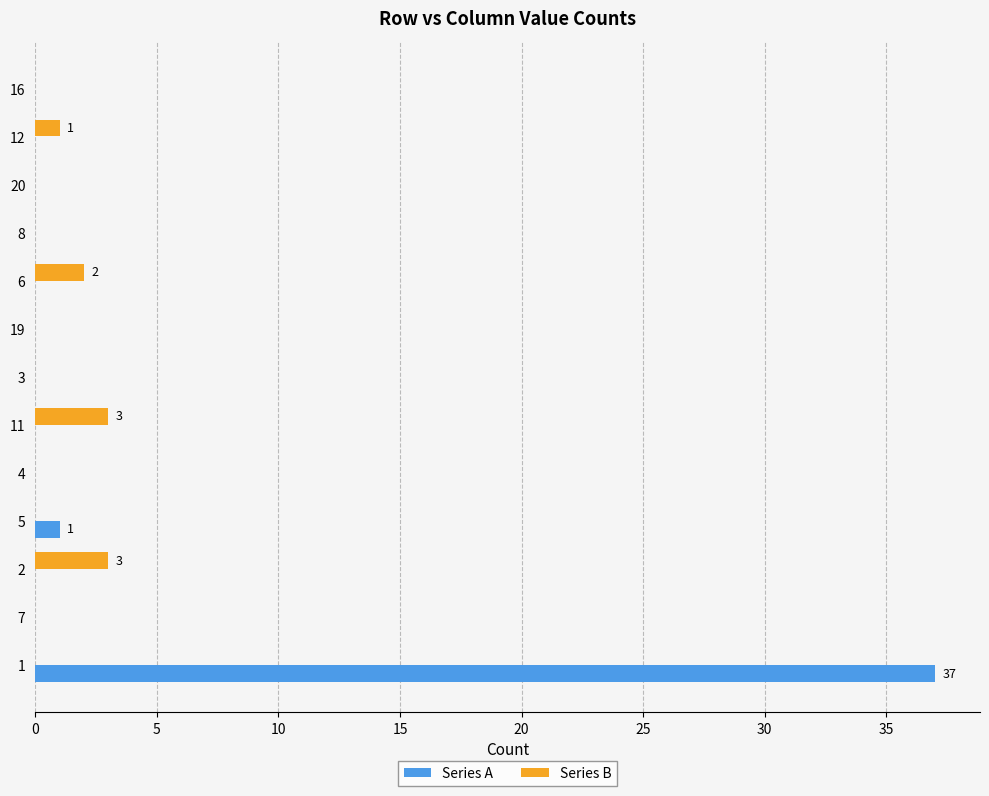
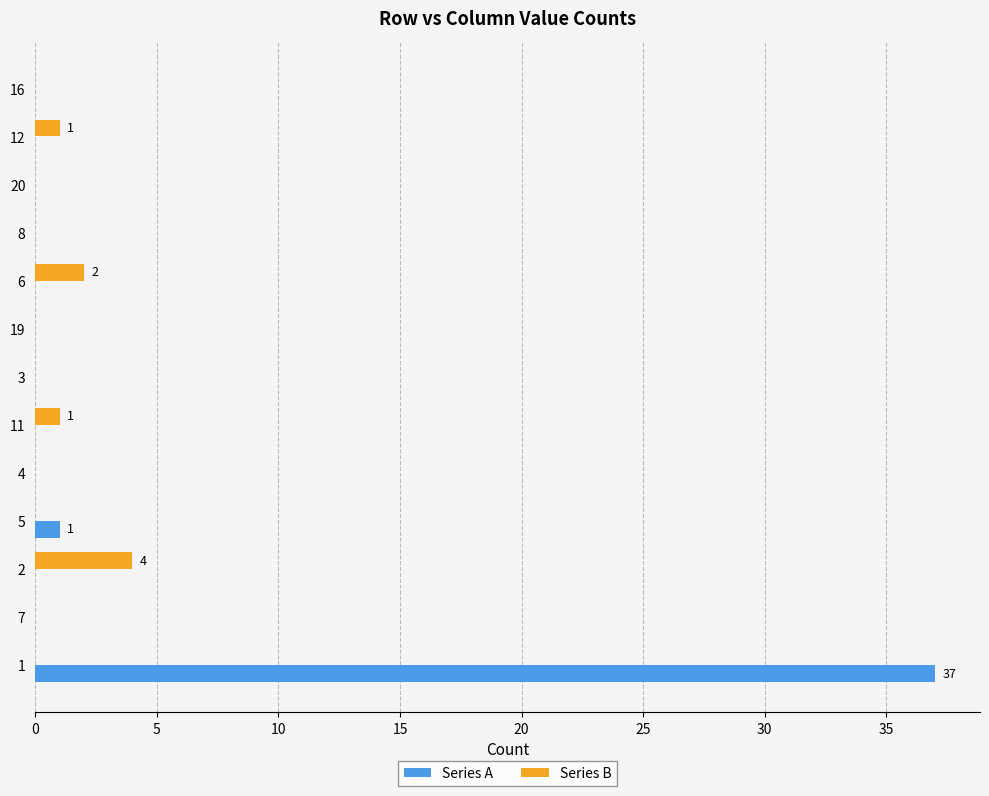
Series B, 11: 3 -> 1
Series B, 2: 3 -> 4
